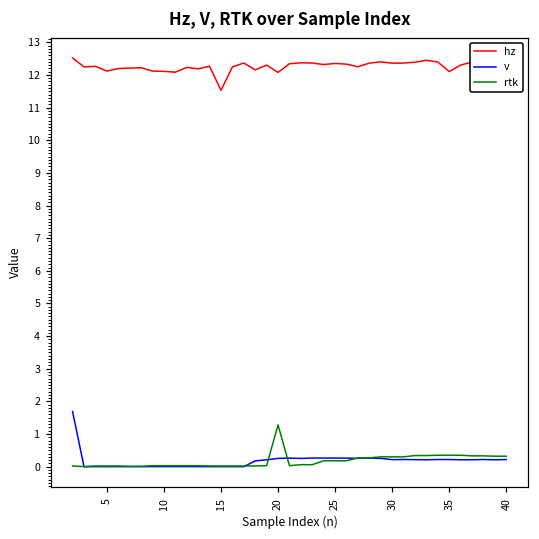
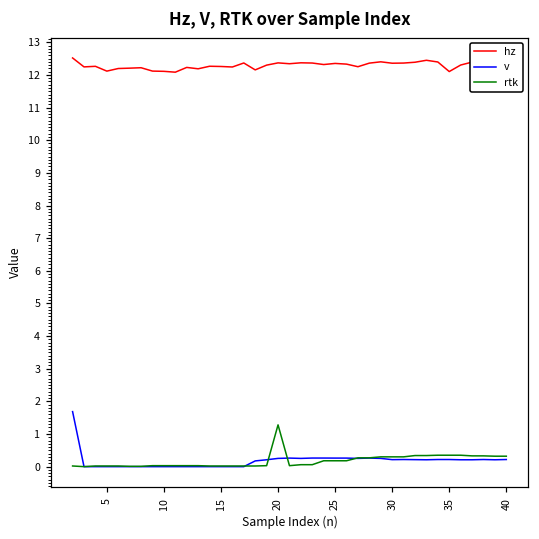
hz, 15: 11.5 -> 12.3
hz, 20: 12.1 -> 12.4
